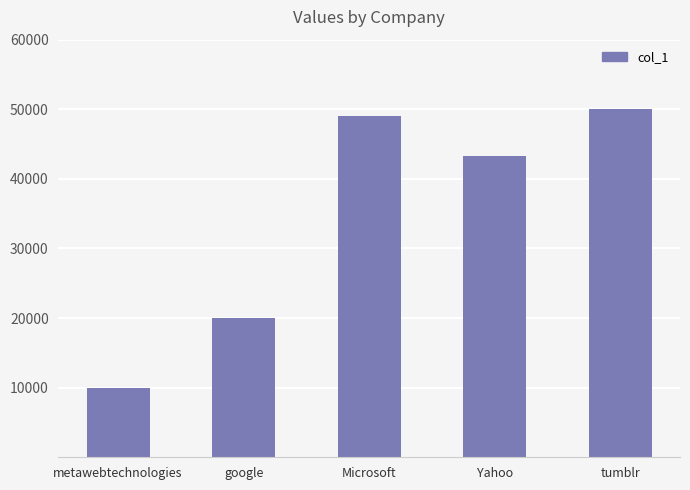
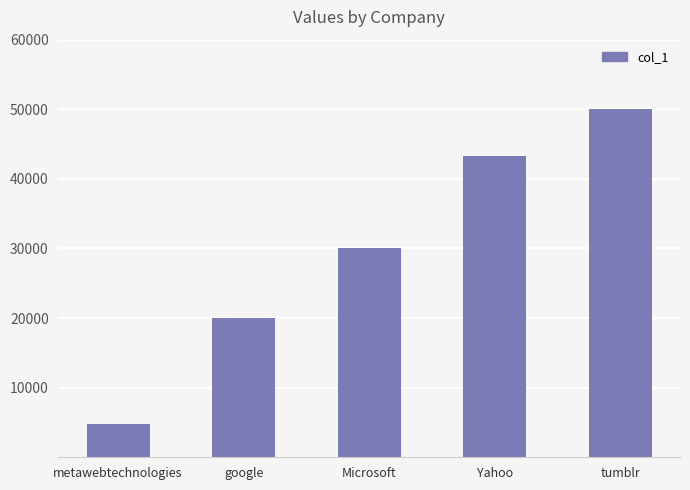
metawebtechnologies: 10000 -> 5000
Microsoft: 49000 -> 30000
